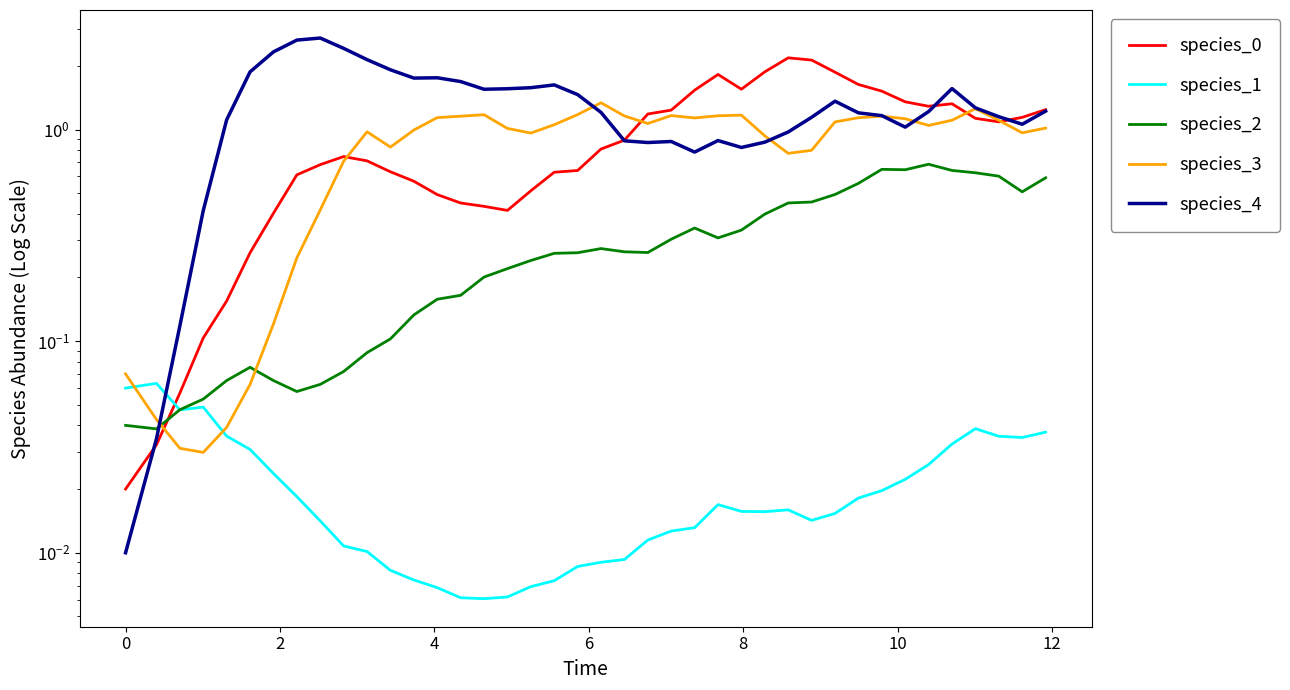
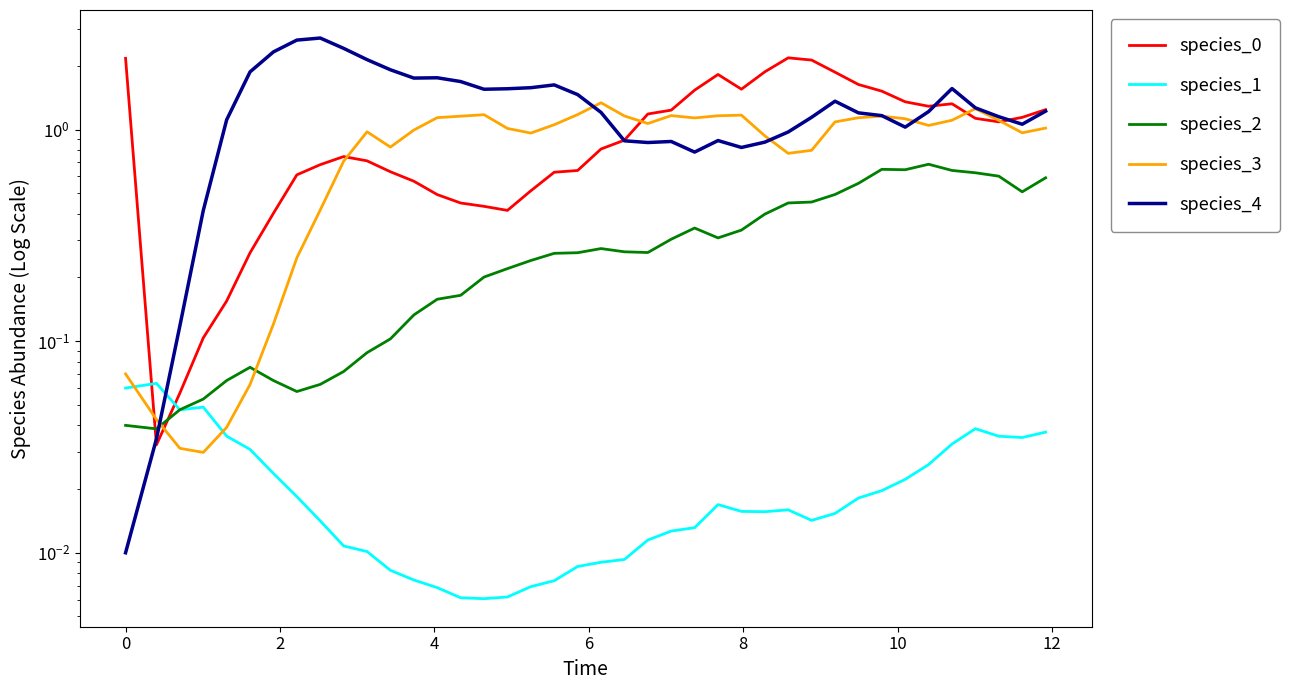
species_0, 0: 0.02 -> 2.2
